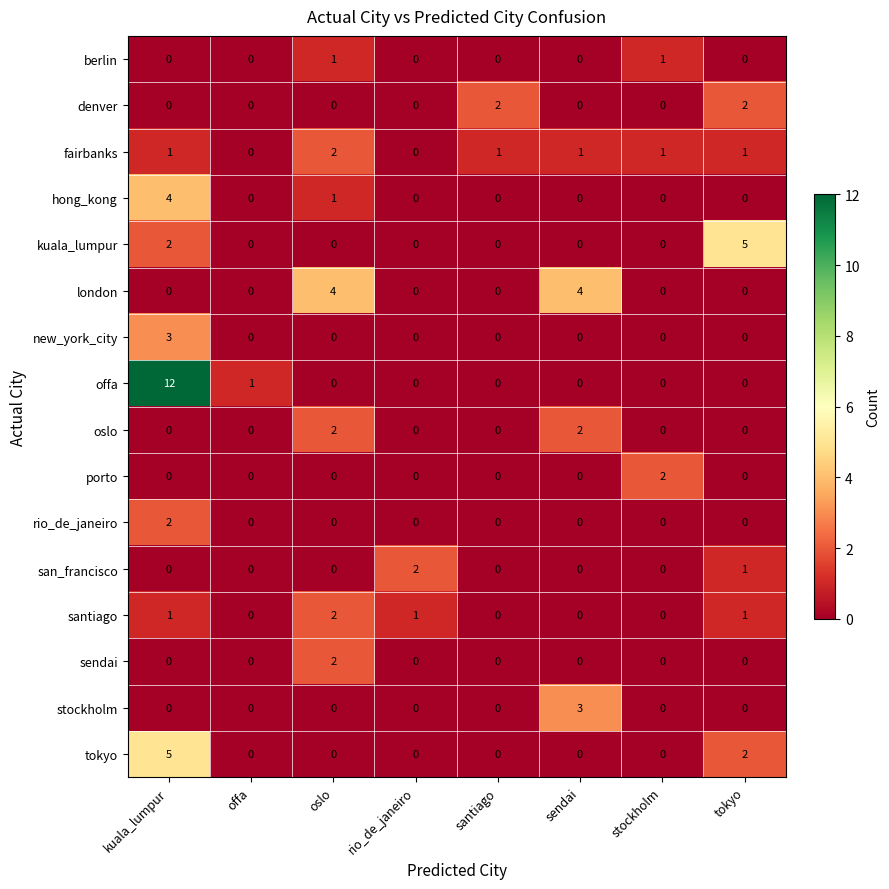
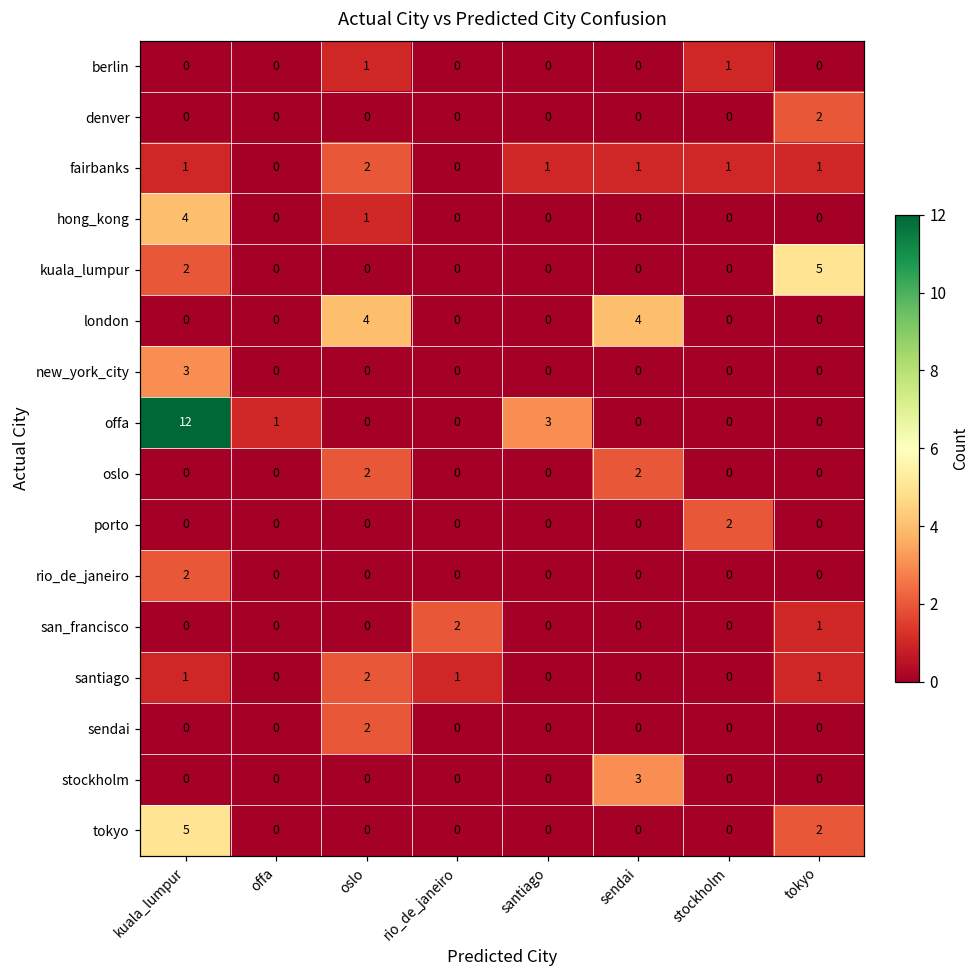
denver, santiago: 2 -> 0
offa, santiago: 0 -> 3
